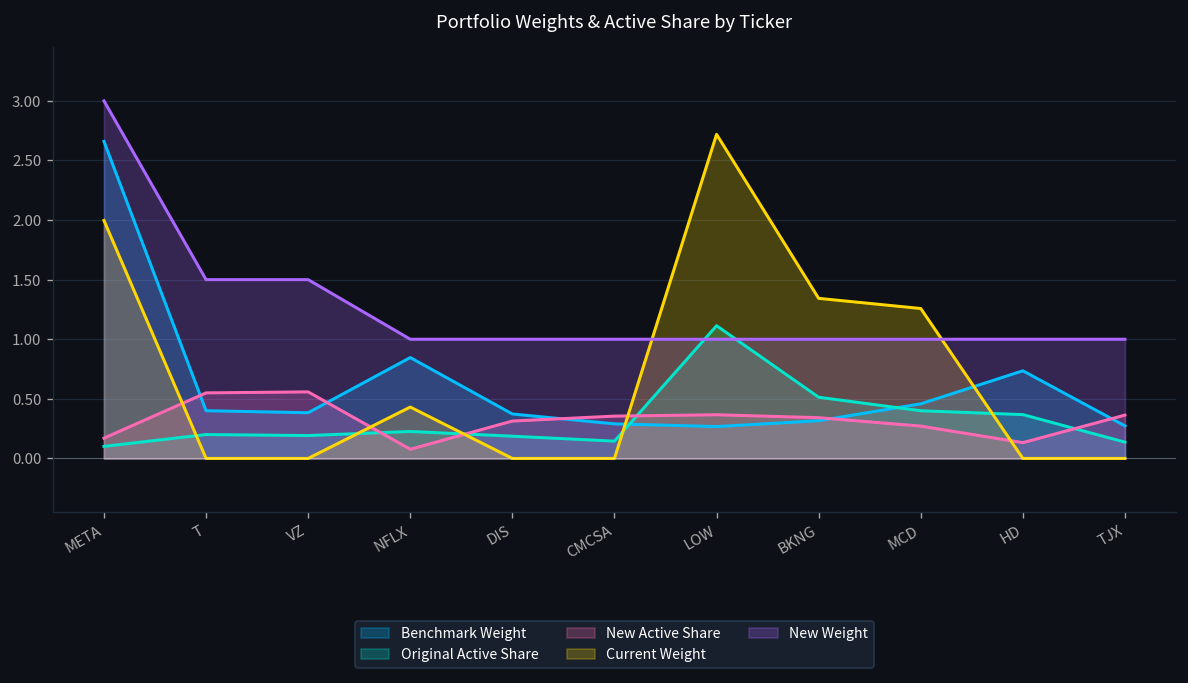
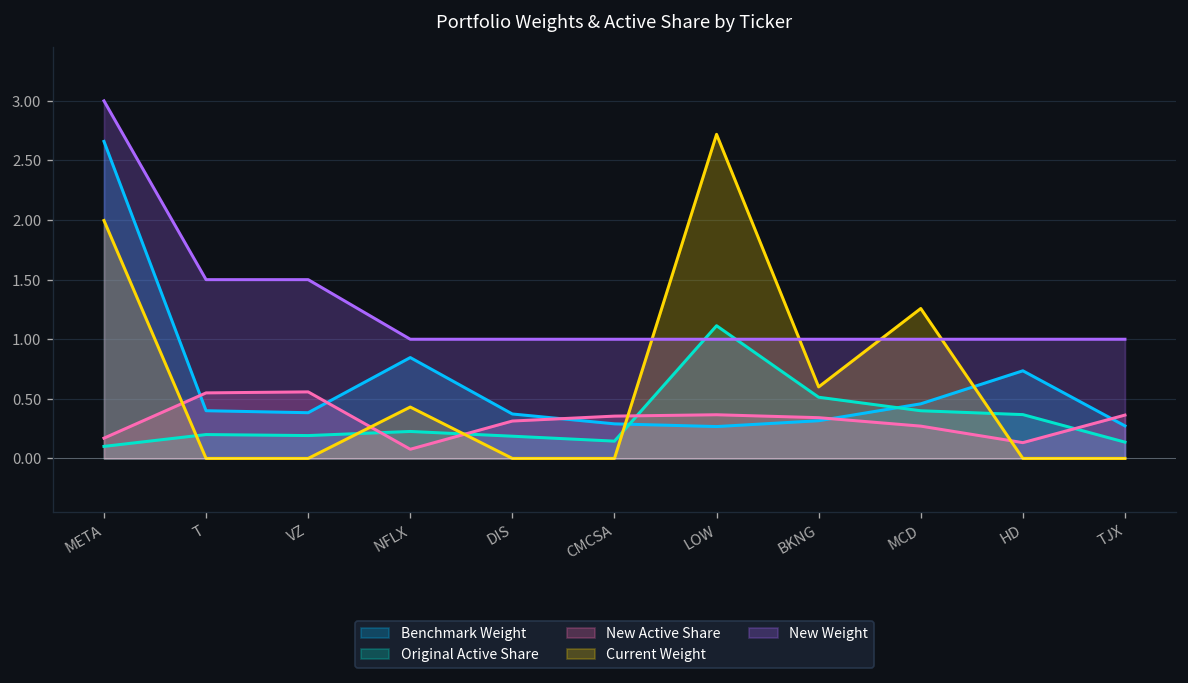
Current Weight, BKNG: 1.3 -> 0.6
